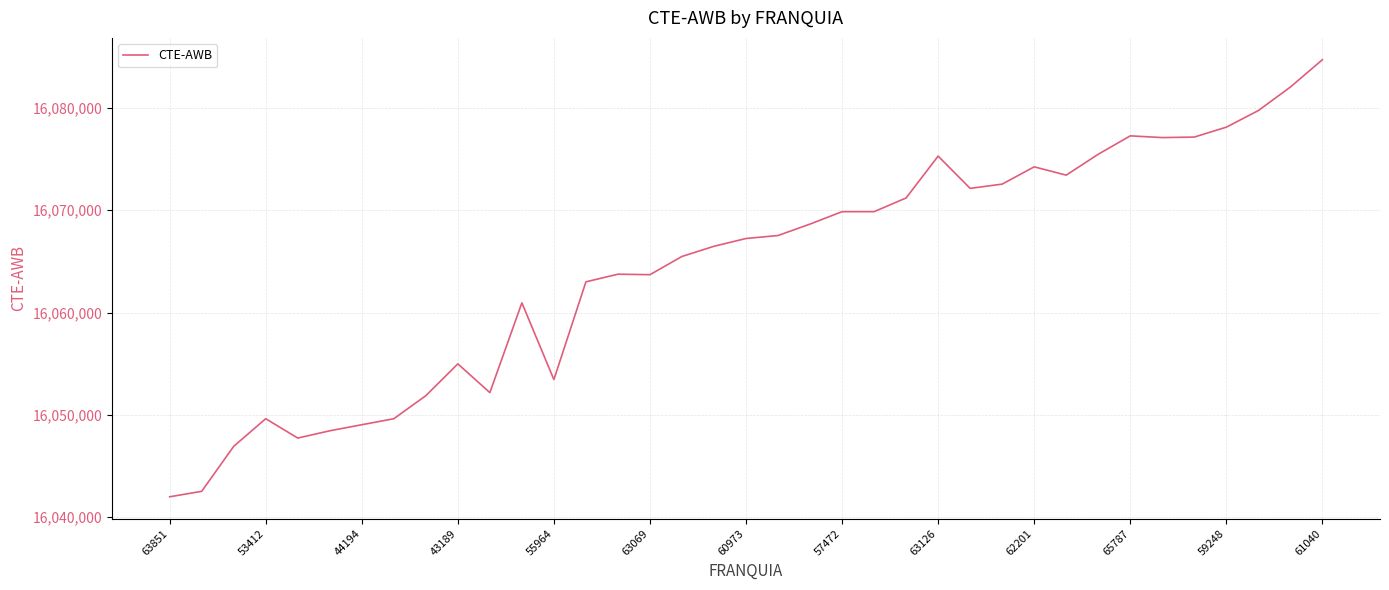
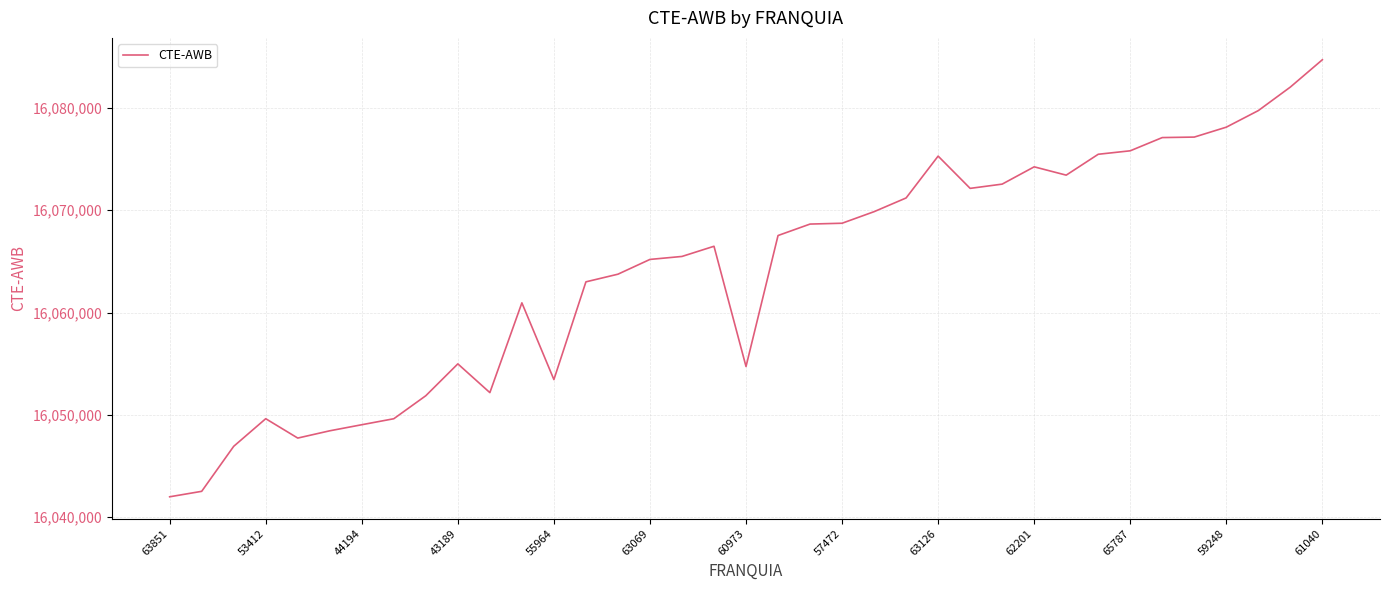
63069: 16,063,700 -> 16,065,200
60973: 16,067,200 -> 16,054,700
57472: 16,069,900 -> 16,068,700
65787: 16,077,300 -> 16,075,800
